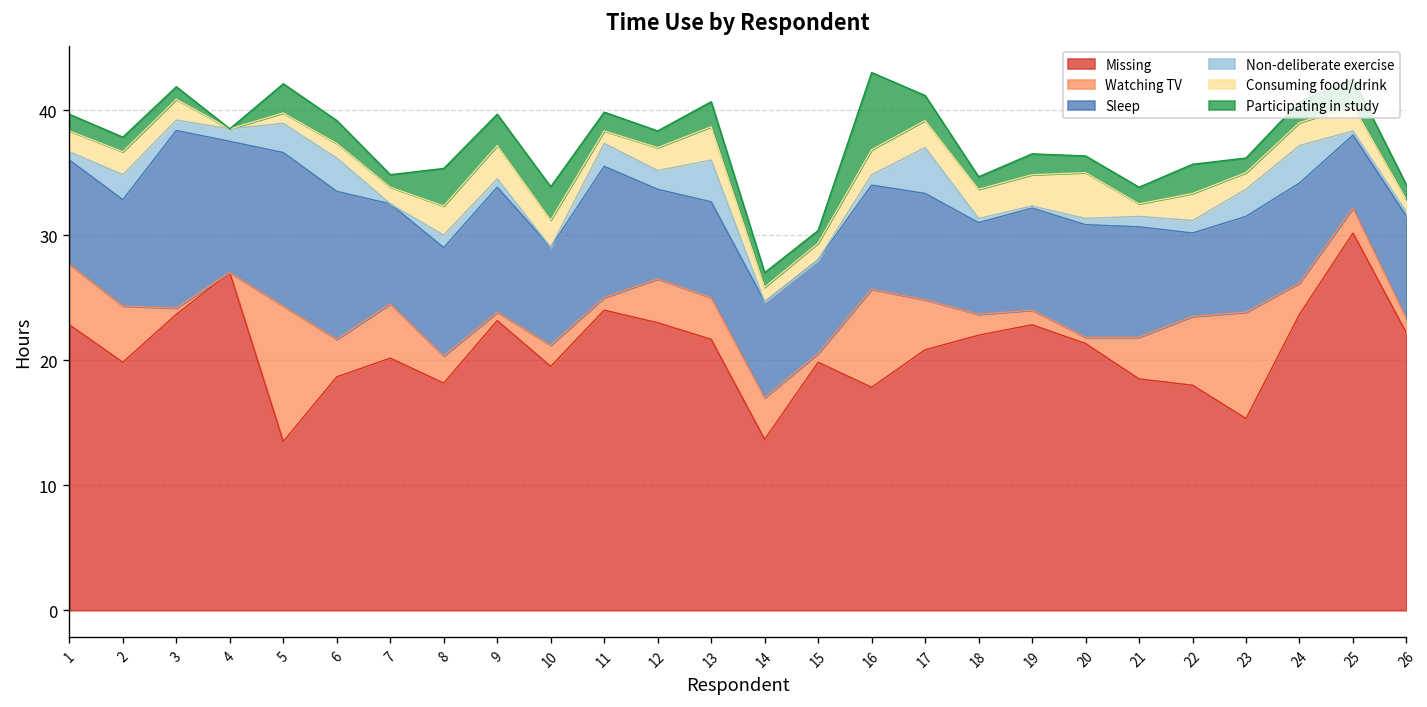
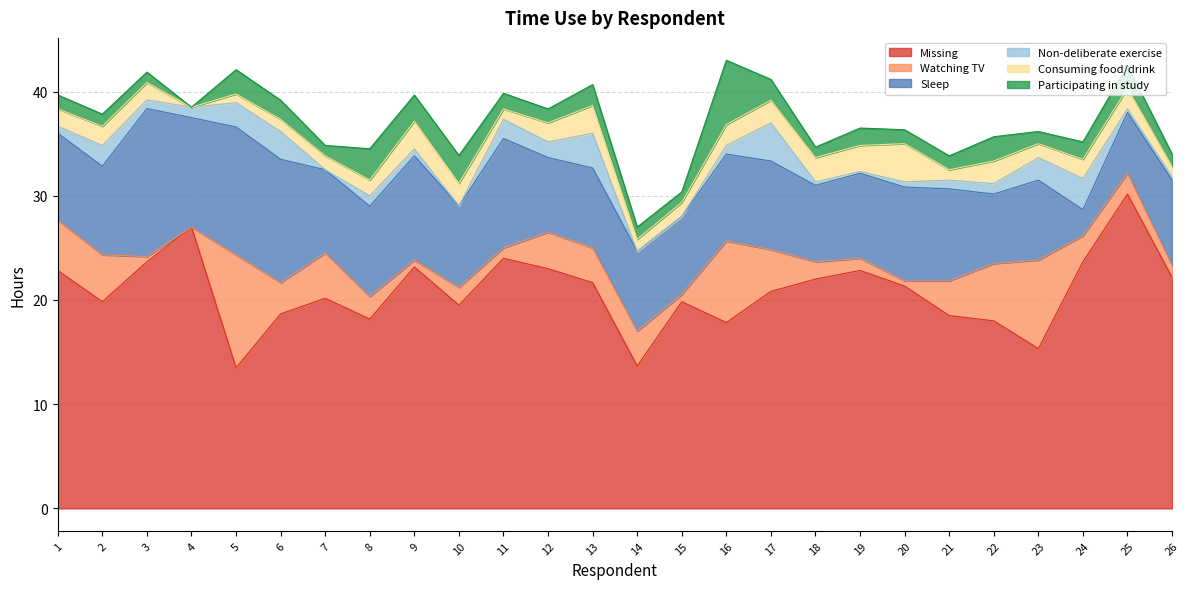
Consuming food/drink, 8: 2.3 -> 1.5
Sleep, 24: 8.0 -> 2.5
